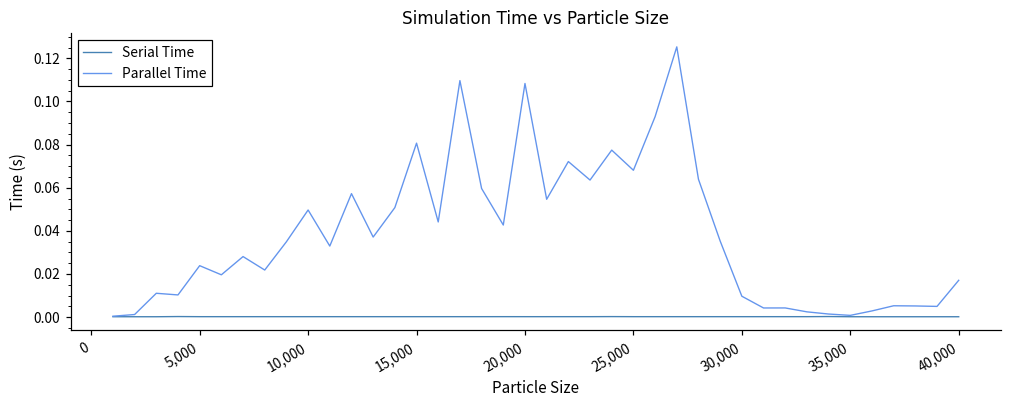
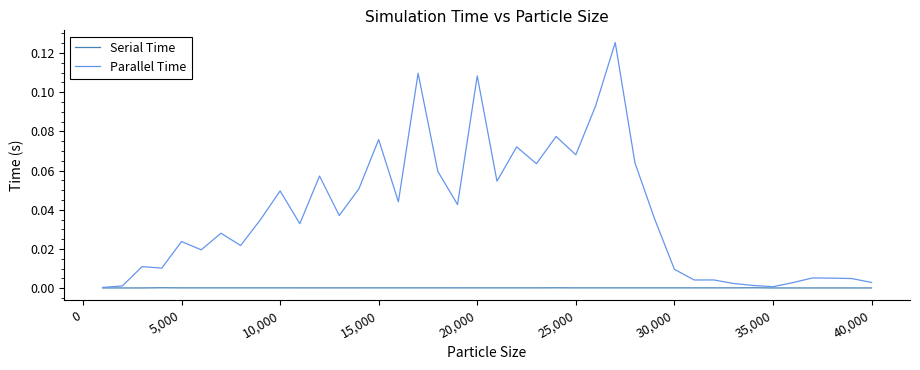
Parallel Time, 15,000: 0.081 -> 0.076
Parallel Time, 40,000: 0.017 -> 0.003
